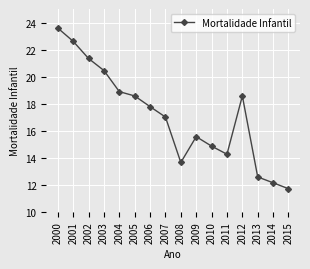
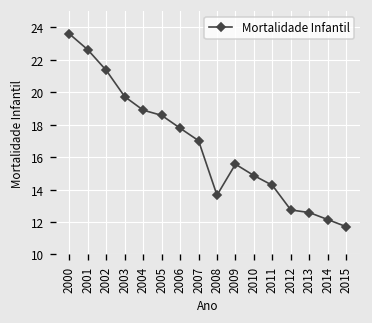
2003: 20.5 -> 19.7
2012: 18.6 -> 12.7
